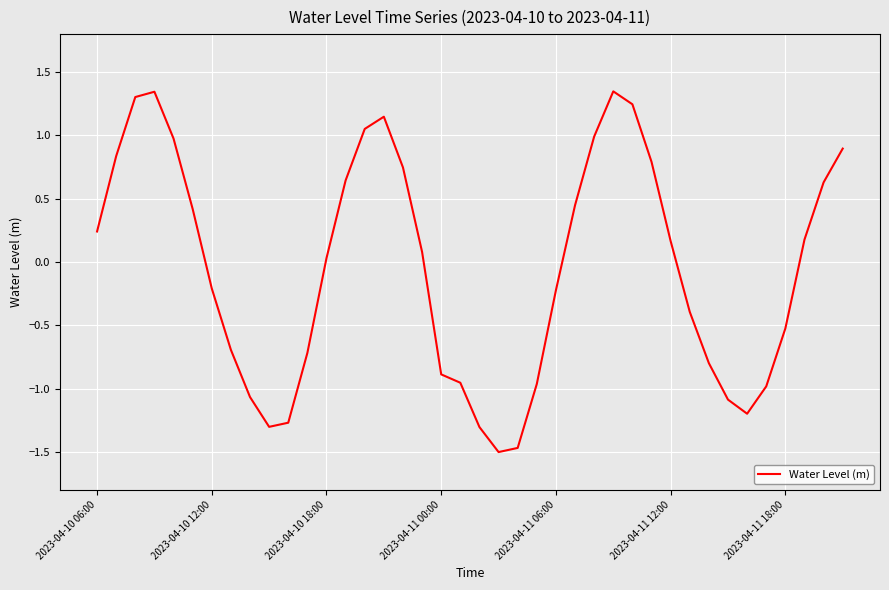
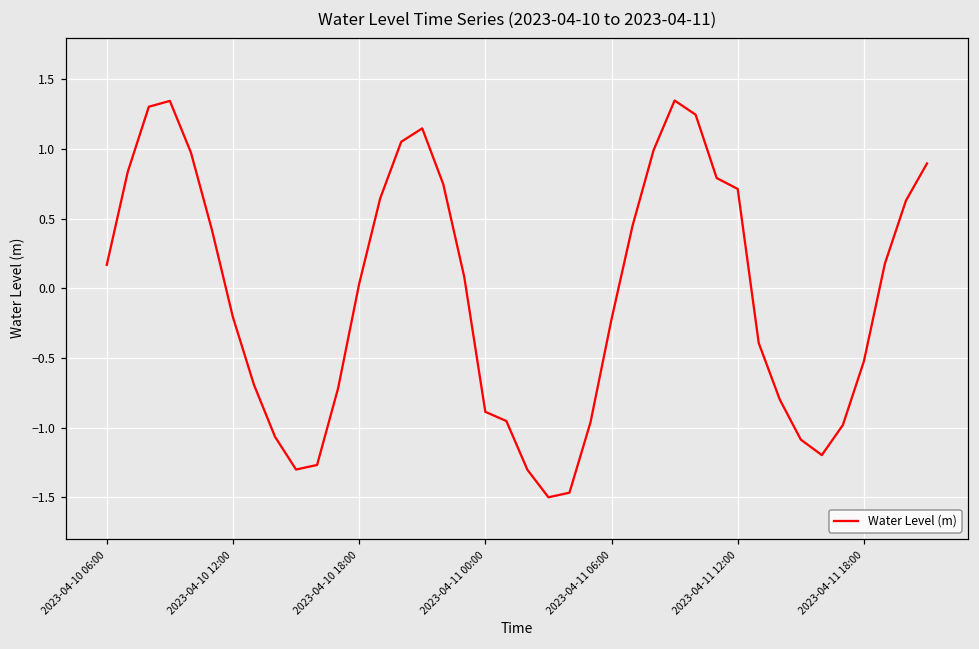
2023-04-10 06:00: 0.24 -> 0.17
2023-04-11 12:00: 0.17 -> 0.71
